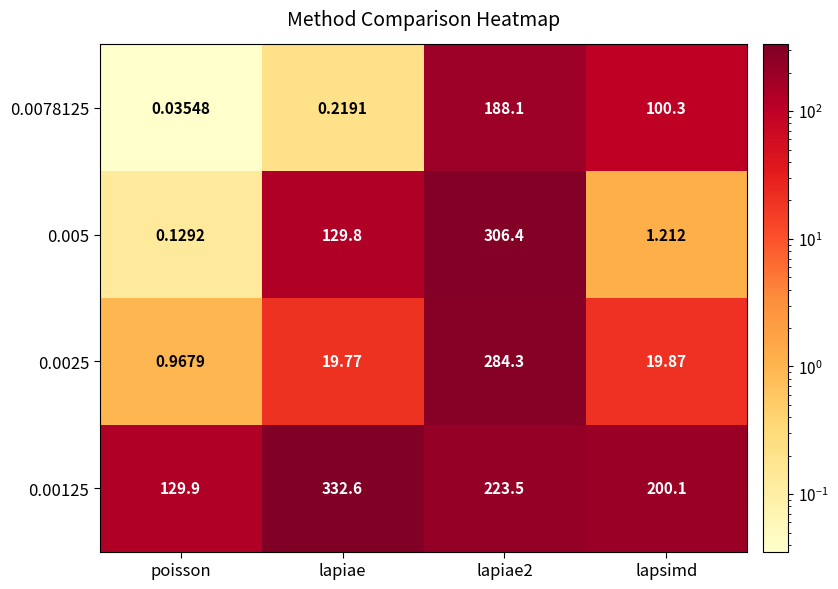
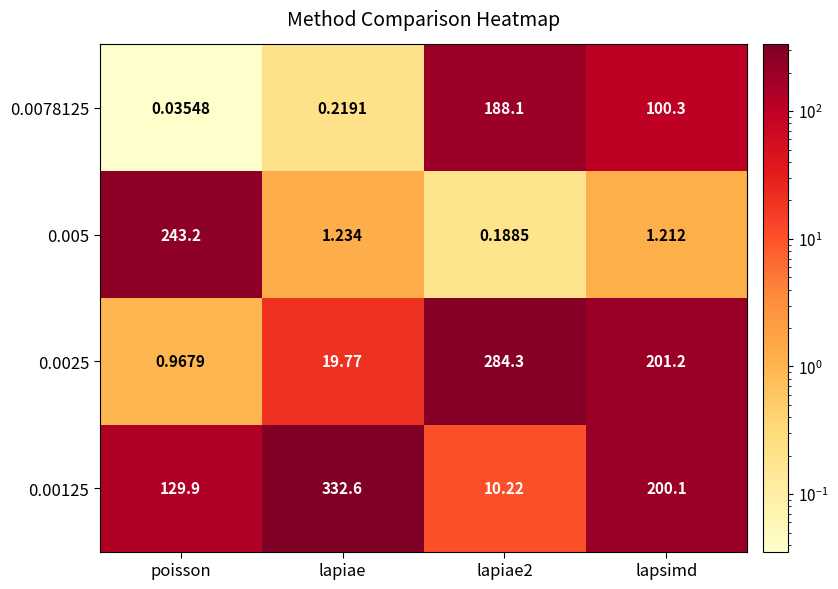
0.005, poisson: 0.1292 -> 243.2
0.005, lapiae: 129.8 -> 1.234
0.005, lapiae2: 306.4 -> 0.1885
0.0025, lapsimd: 19.87 -> 201.2
0.00125, lapiae2: 223.5 -> 10.22
